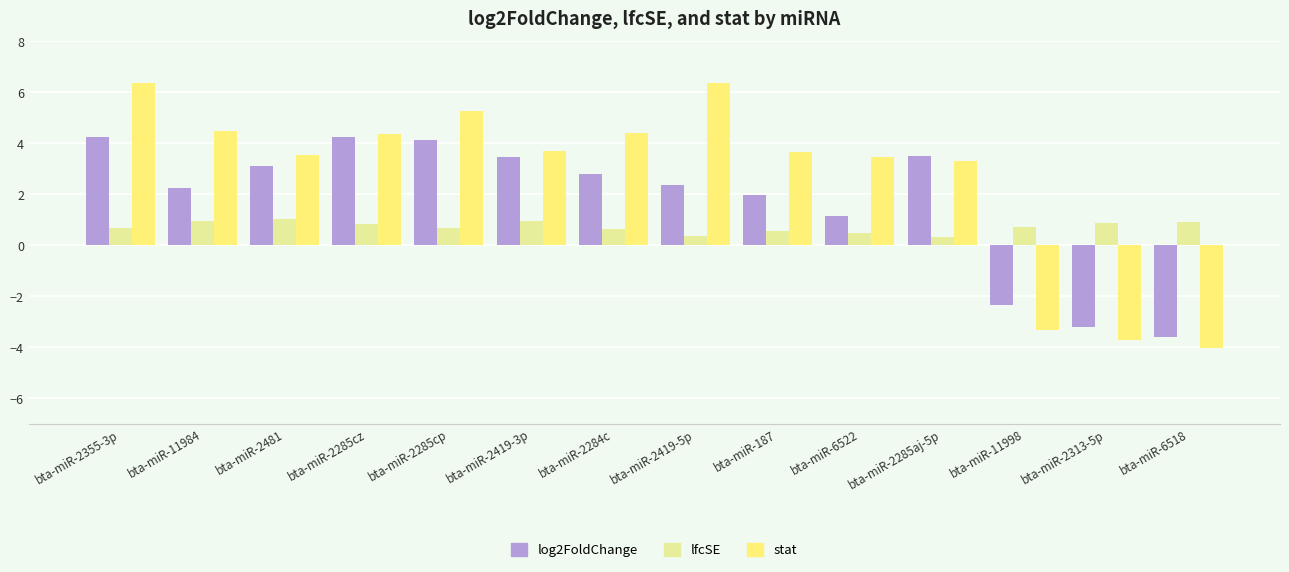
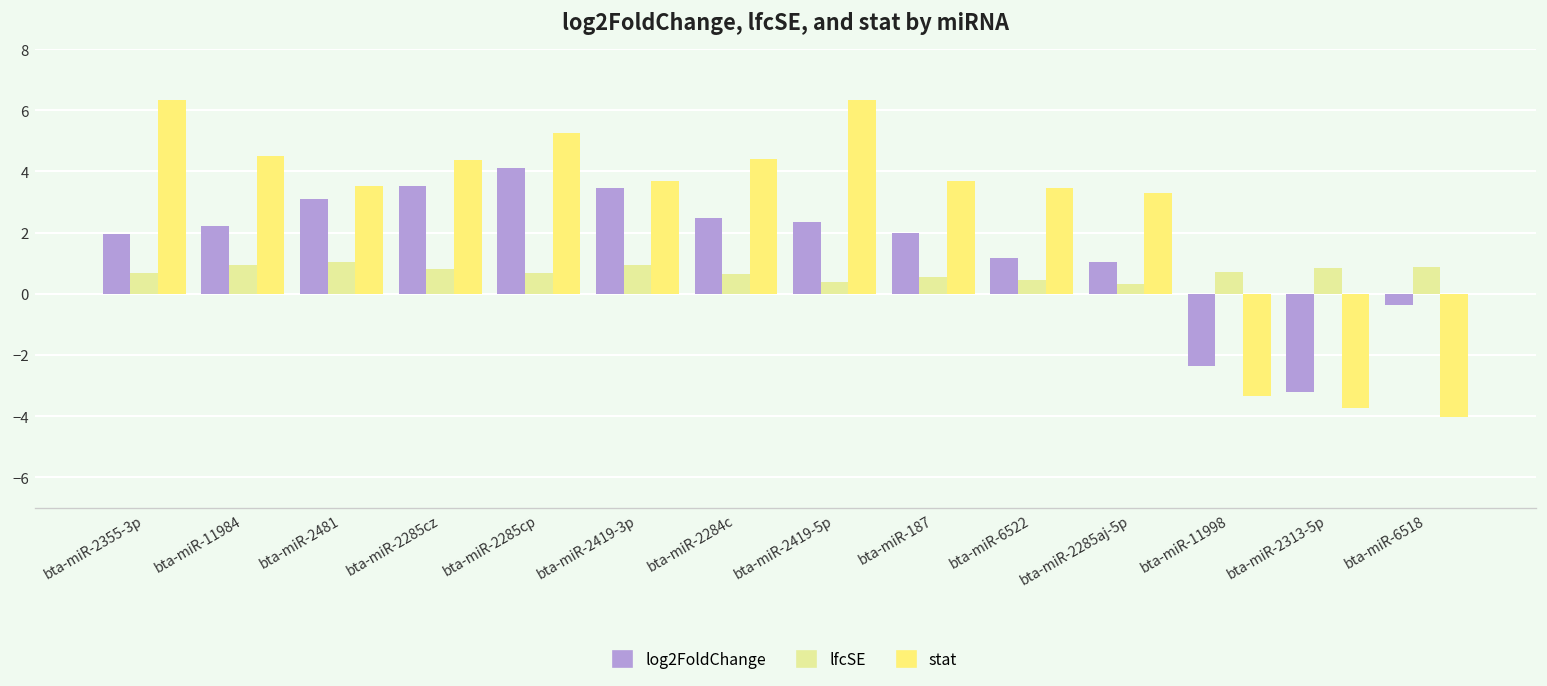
log2FoldChange, bta-miR-2355-3p: 4.3 -> 1.9
log2FoldChange, bta-miR-2285cz: 4.2 -> 3.5
log2FoldChange, bta-miR-2284c: 2.8 -> 2.5
log2FoldChange, bta-miR-2285aj-5p: 3.5 -> 1.1
log2FoldChange, bta-miR-6518: -3.6 -> -0.4
